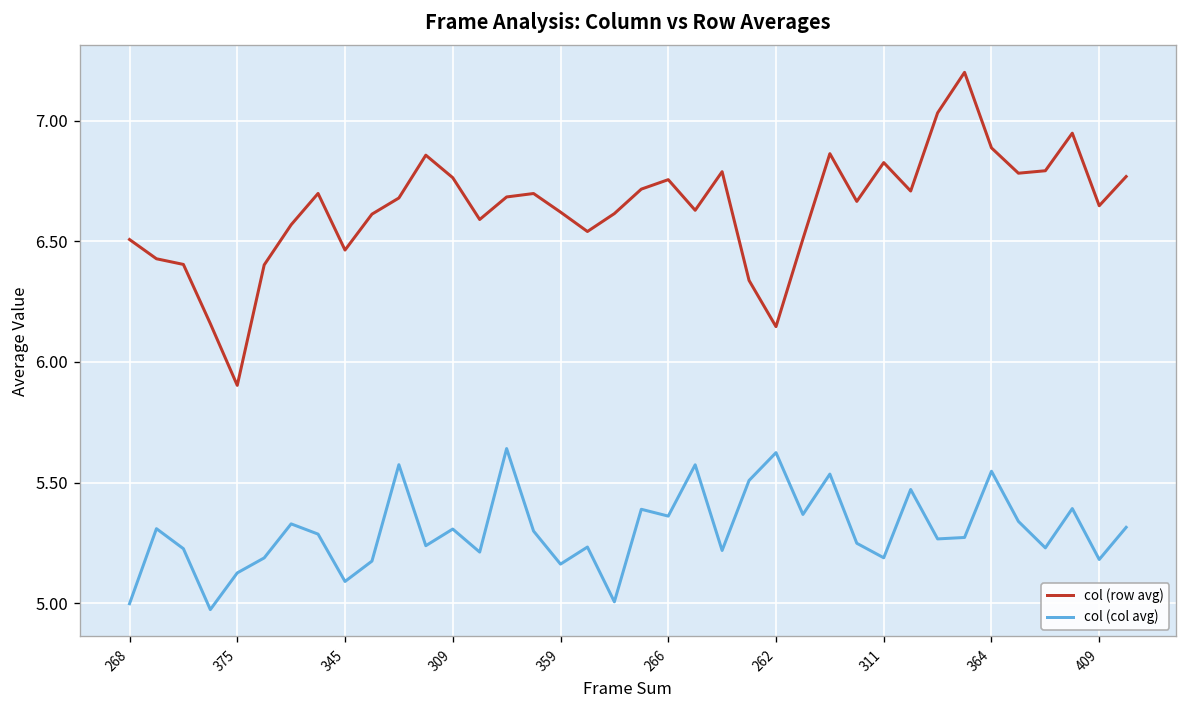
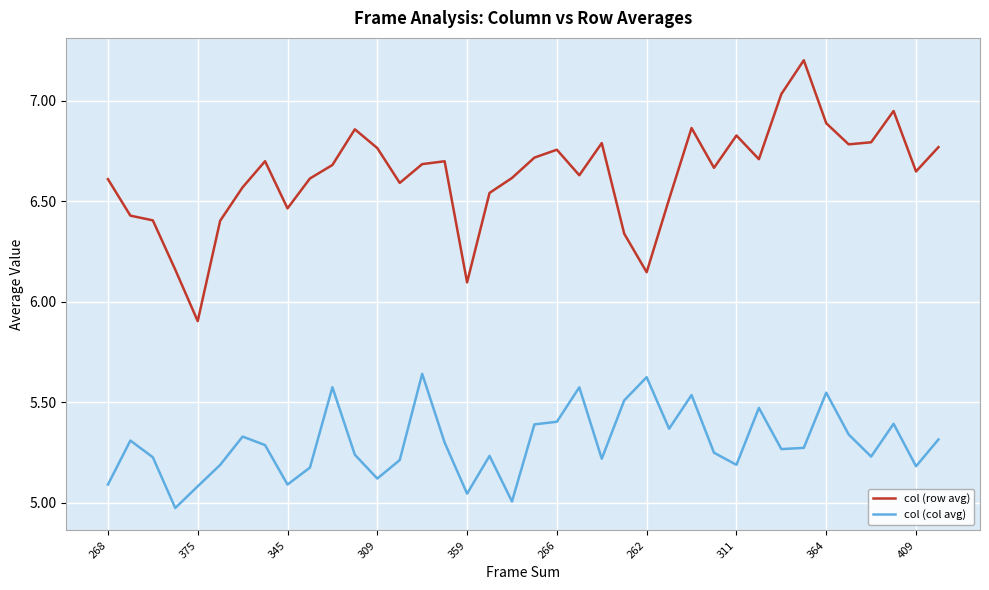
col (row avg), 268: 6.51 -> 6.61
col (col avg), 268: 5.00 -> 5.09
col (col avg), 375: 5.13 -> 5.08
col (col avg), 309: 5.31 -> 5.12
col (row avg), 359: 6.62 -> 6.10
col (col avg), 359: 5.16 -> 5.04
col (col avg), 266: 5.36 -> 5.40
